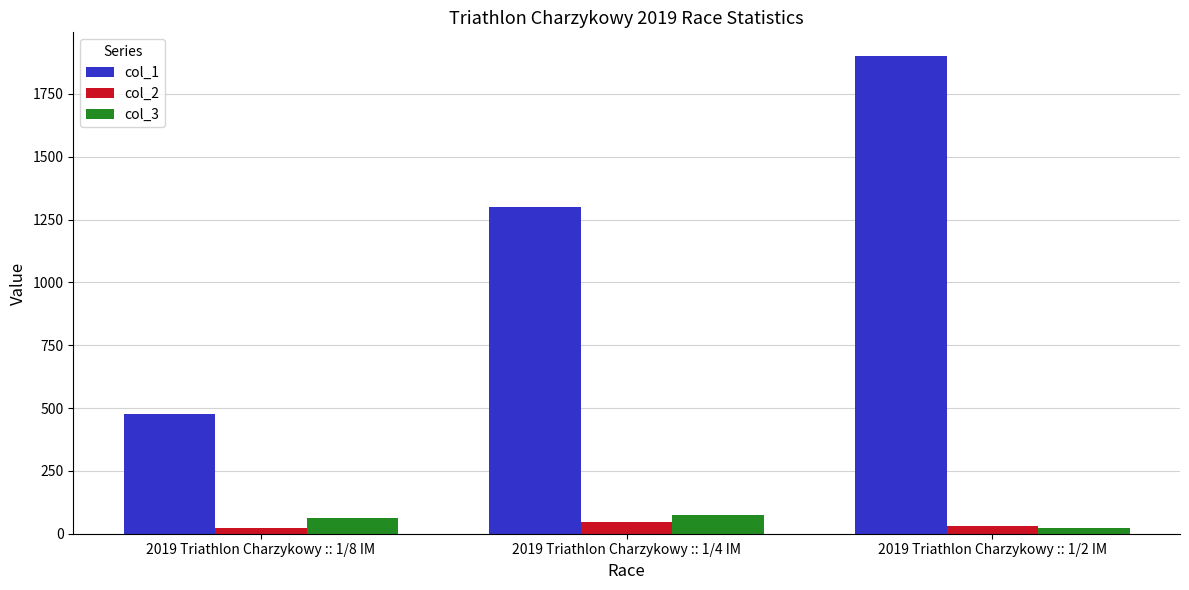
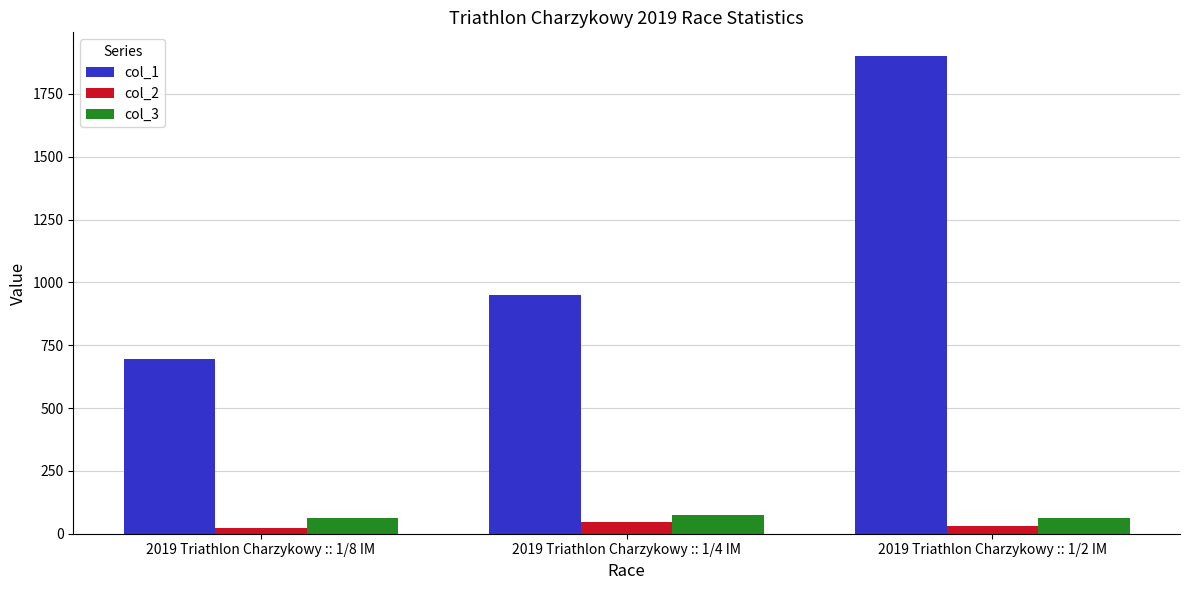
col_1, 2019 Triathlon Charzykowy :: 1/8 IM: 480 -> 690
col_1, 2019 Triathlon Charzykowy :: 1/4 IM: 1300 -> 950
col_3, 2019 Triathlon Charzykowy :: 1/2 IM: 20 -> 60
